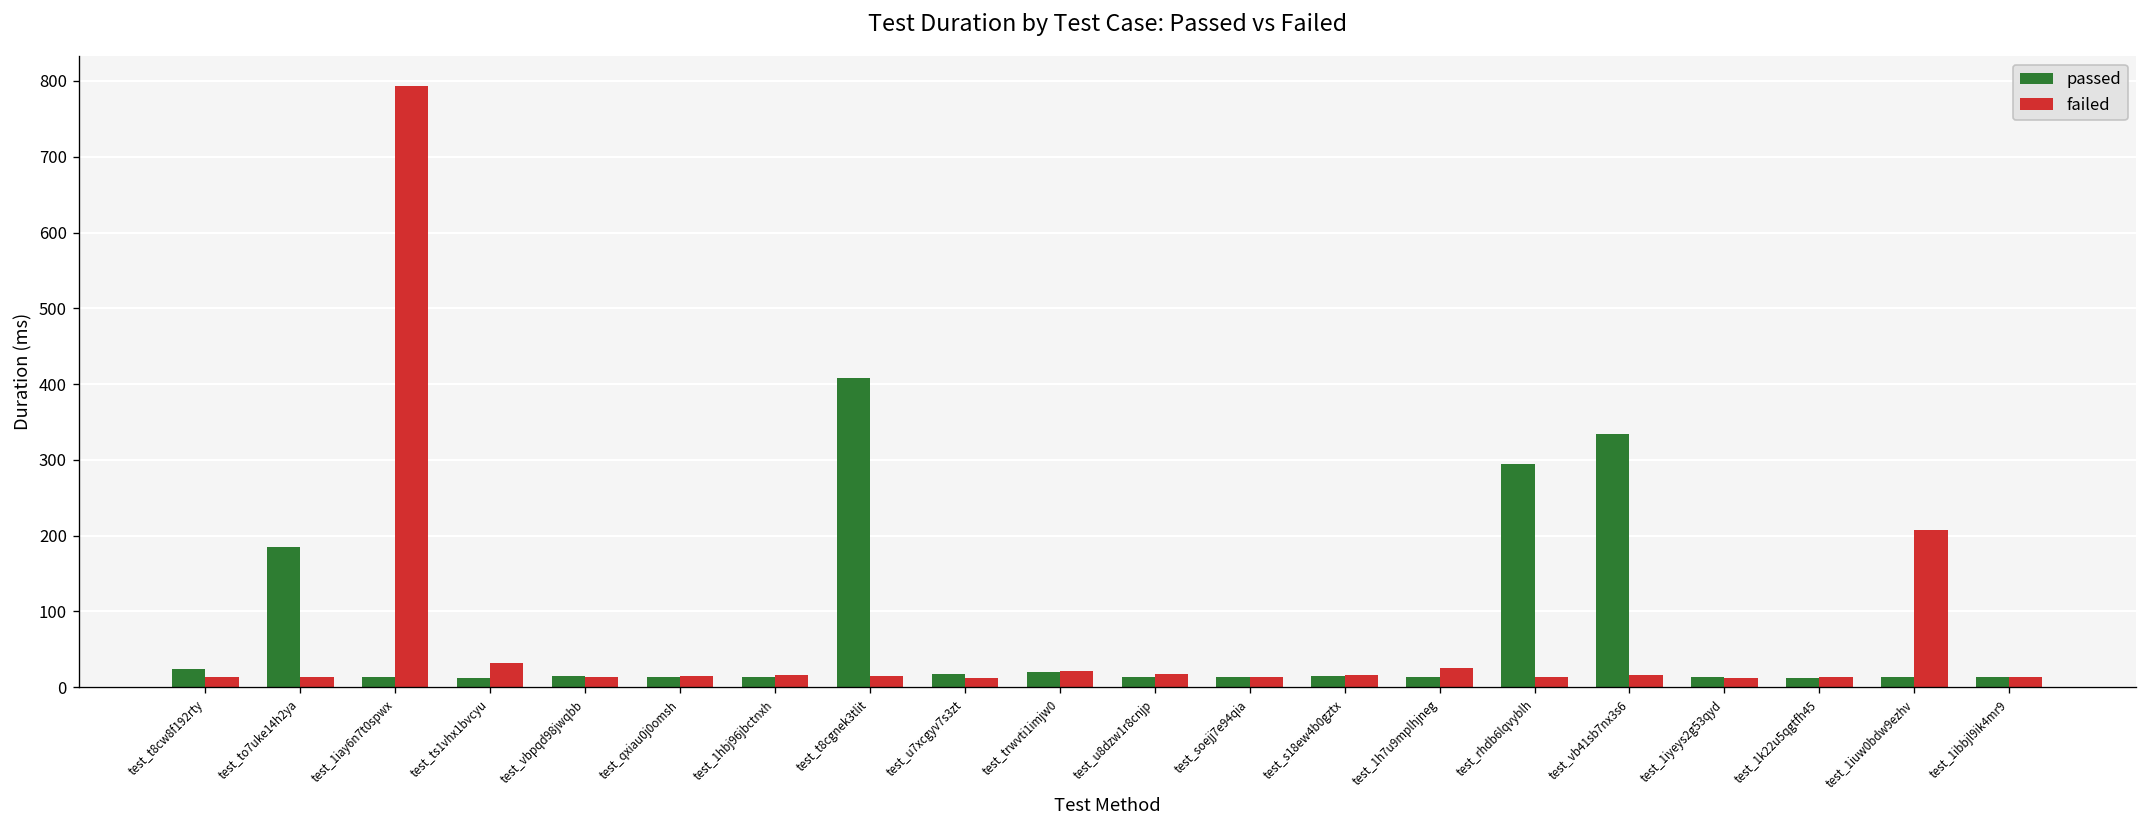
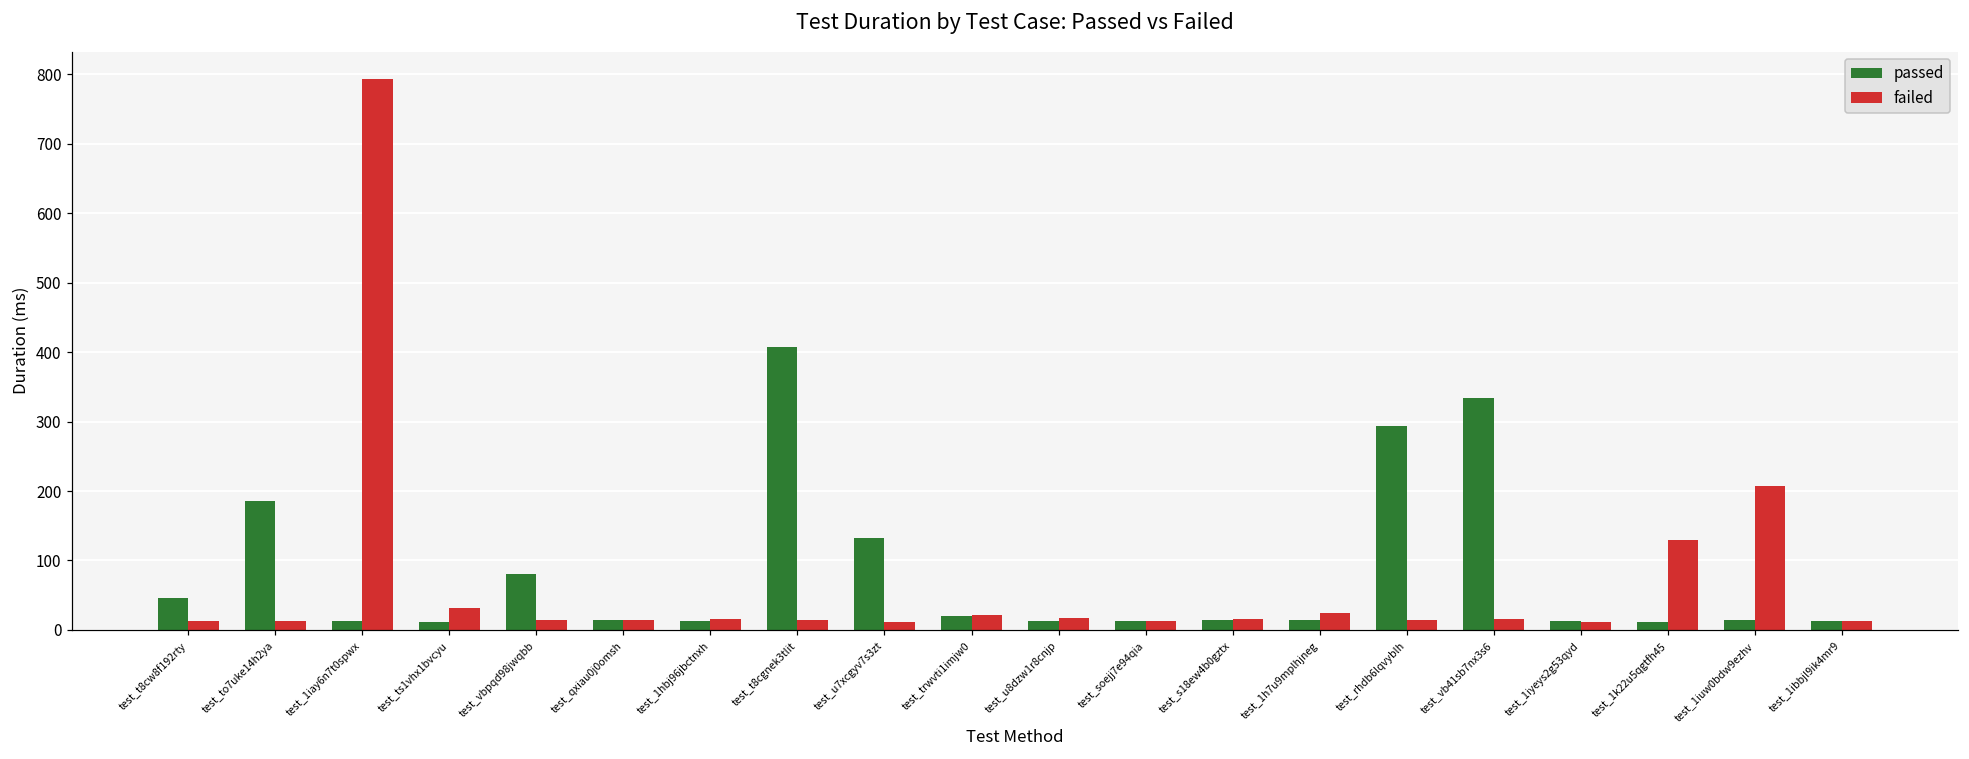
passed, test_t8cw8f192rty: 20 -> 50
passed, test_vbpqd98jwqbb: 20 -> 80
passed, test_u7xcgyv7s3zt: 20 -> 130
failed, test_1k22u5qgtfh45: 10 -> 130
